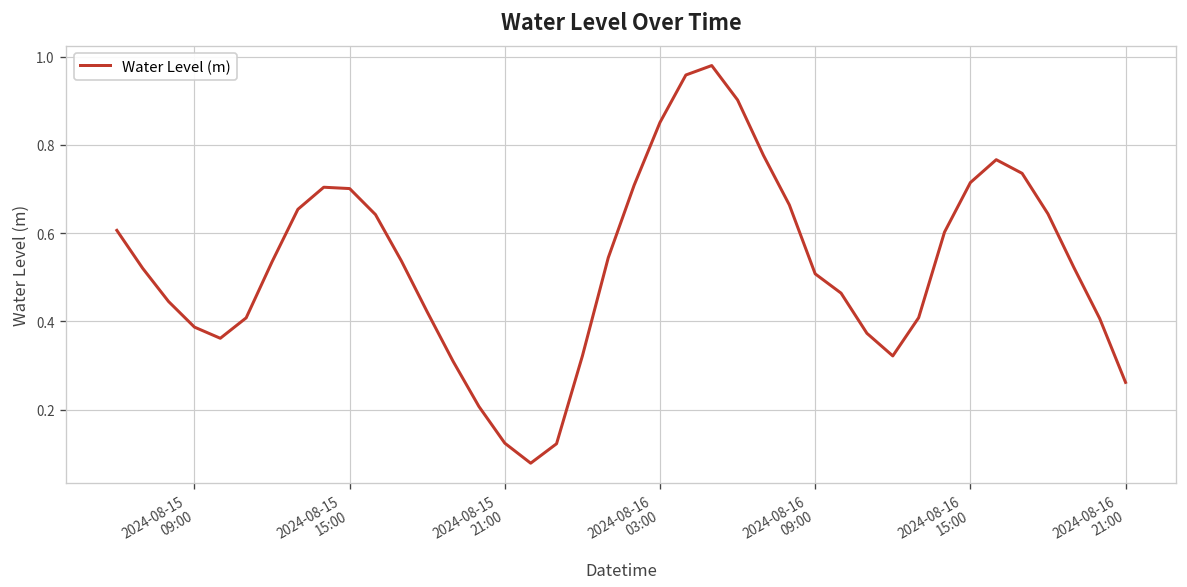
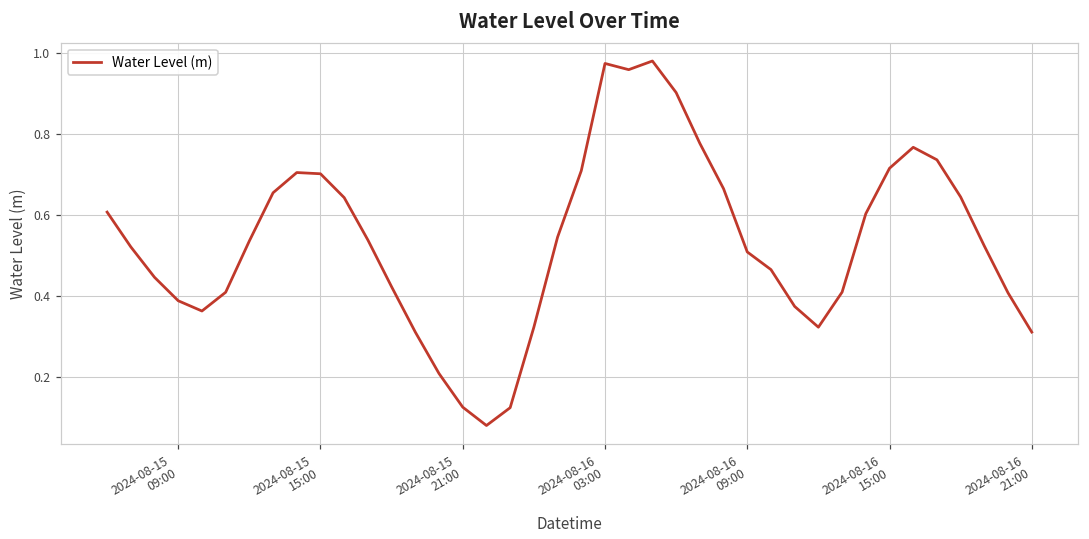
2024-08-16 03:00: 0.85 -> 0.97
2024-08-16 21:00: 0.26 -> 0.31
